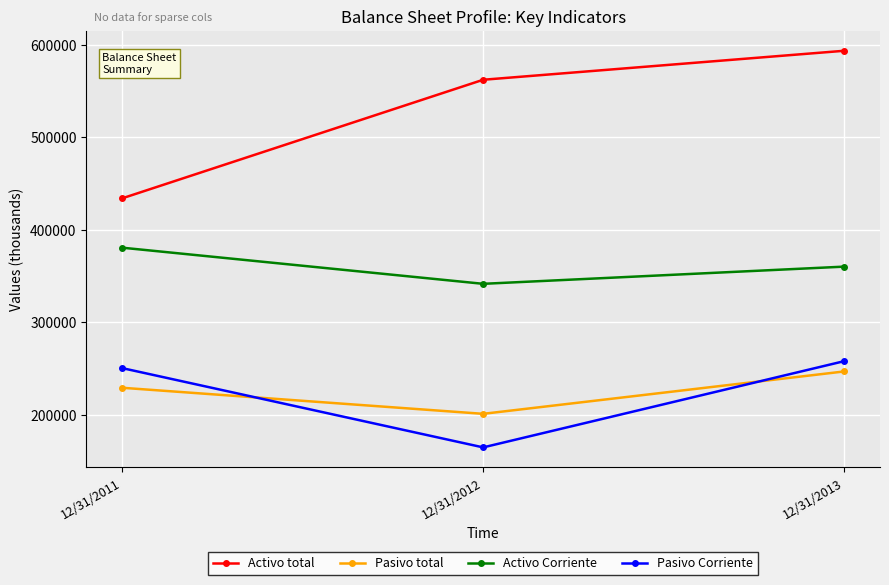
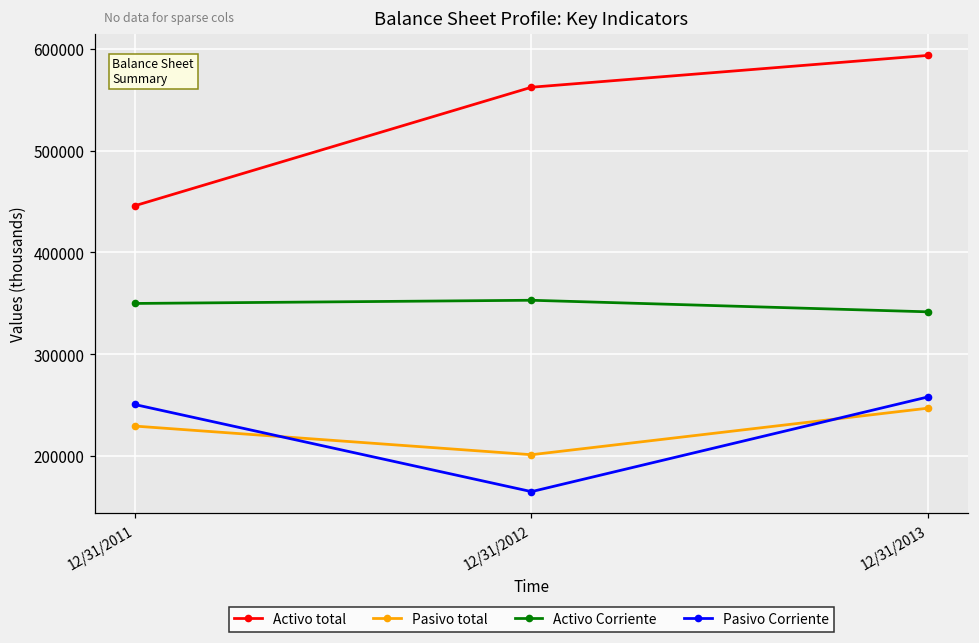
Activo total, 12/31/2011: 430000 -> 450000
Activo Corriente, 12/31/2011: 380000 -> 350000
Activo Corriente, 12/31/2012: 340000 -> 350000
Activo Corriente, 12/31/2013: 360000 -> 340000
